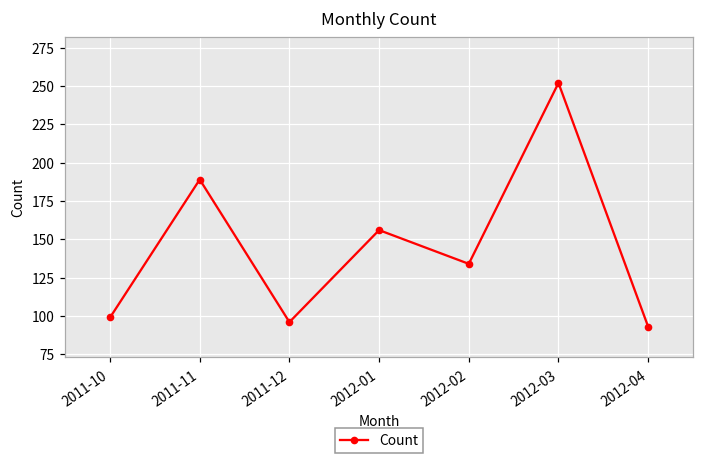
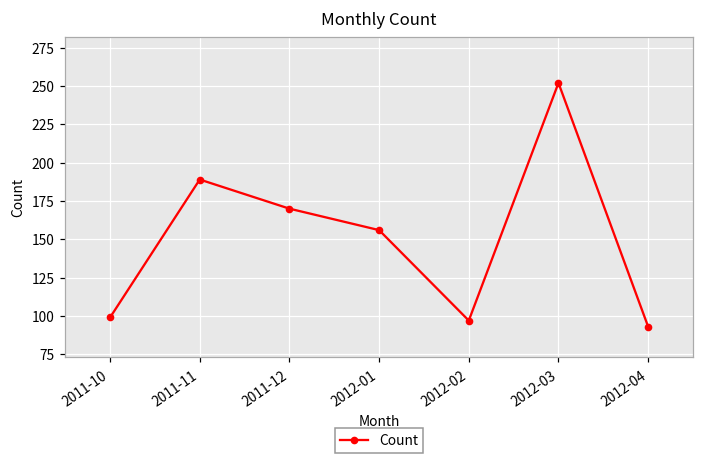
2011-12: 96 -> 170
2012-02: 134 -> 97
